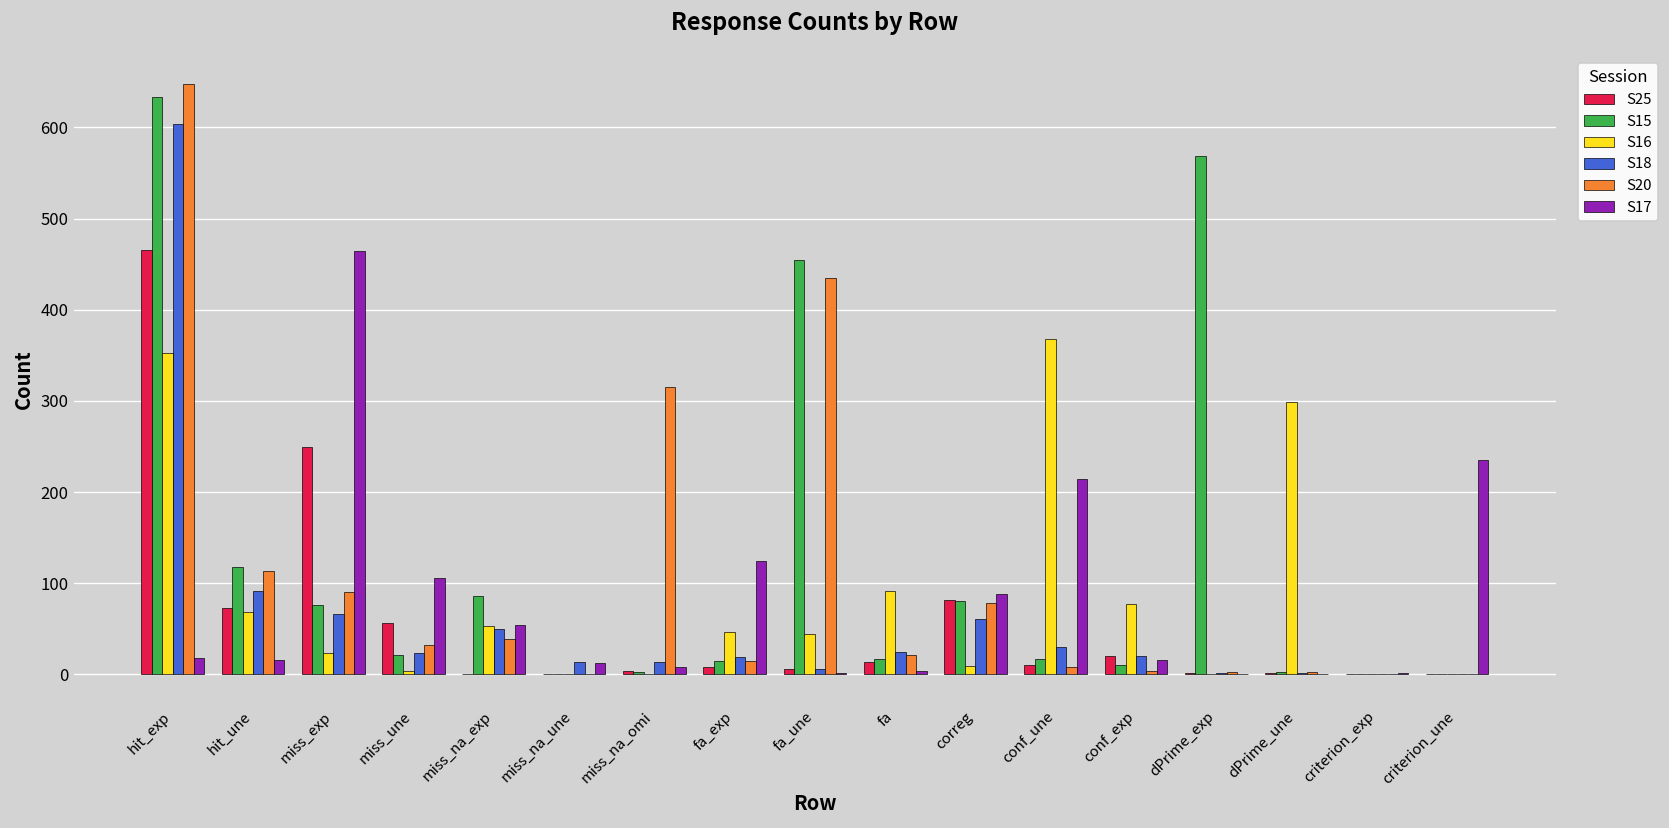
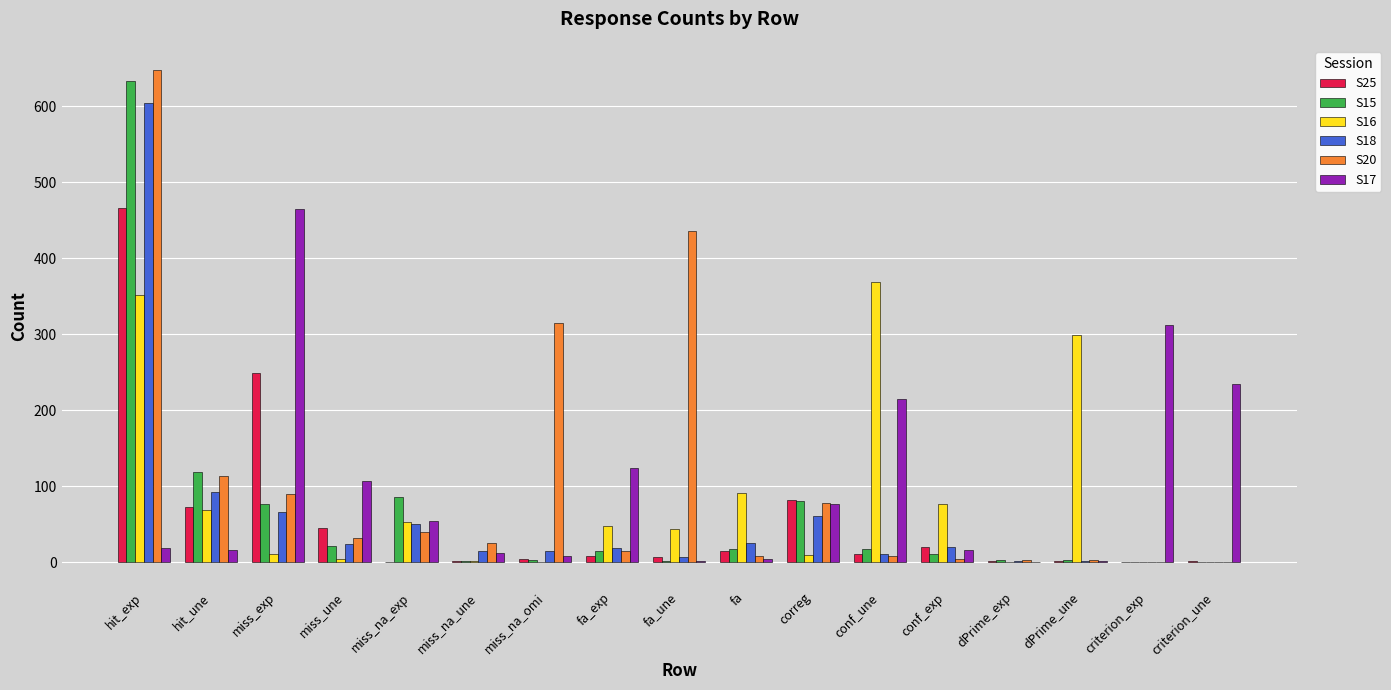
S16, miss_exp: 20 -> 10
S25, miss_une: 60 -> 50
S20, miss_na_une: 0 -> 30
S15, fa_une: 460 -> 0
S20, fa: 20 -> 10
S17, correg: 90 -> 80
S18, conf_une: 30 -> 10
S15, dPrime_exp: 570 -> 0
S17, criterion_exp: 0 -> 310
